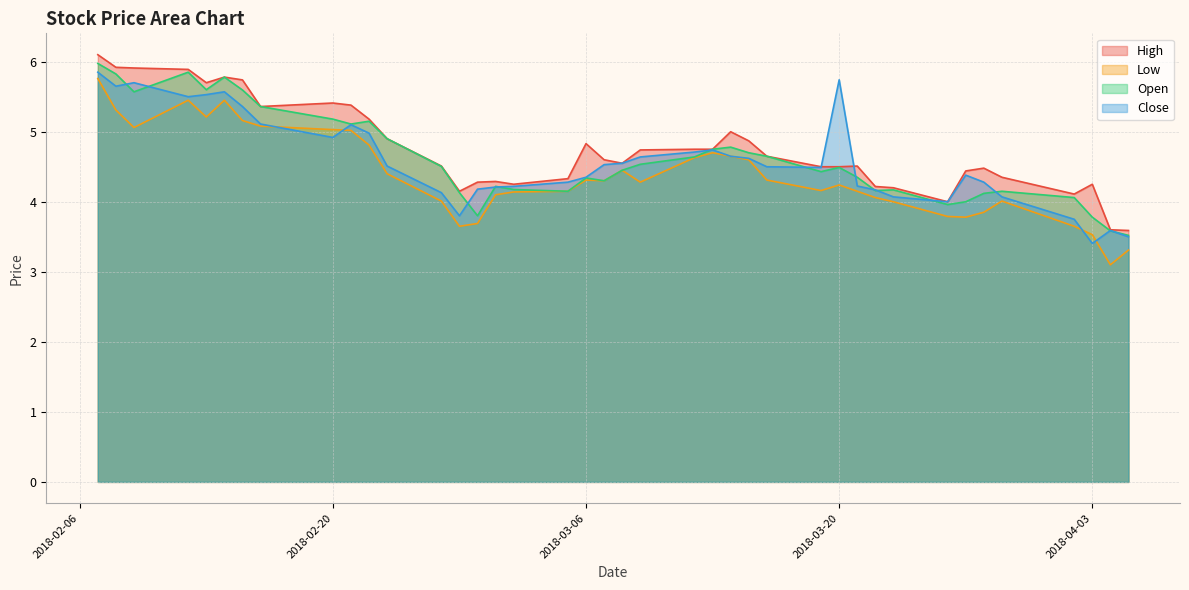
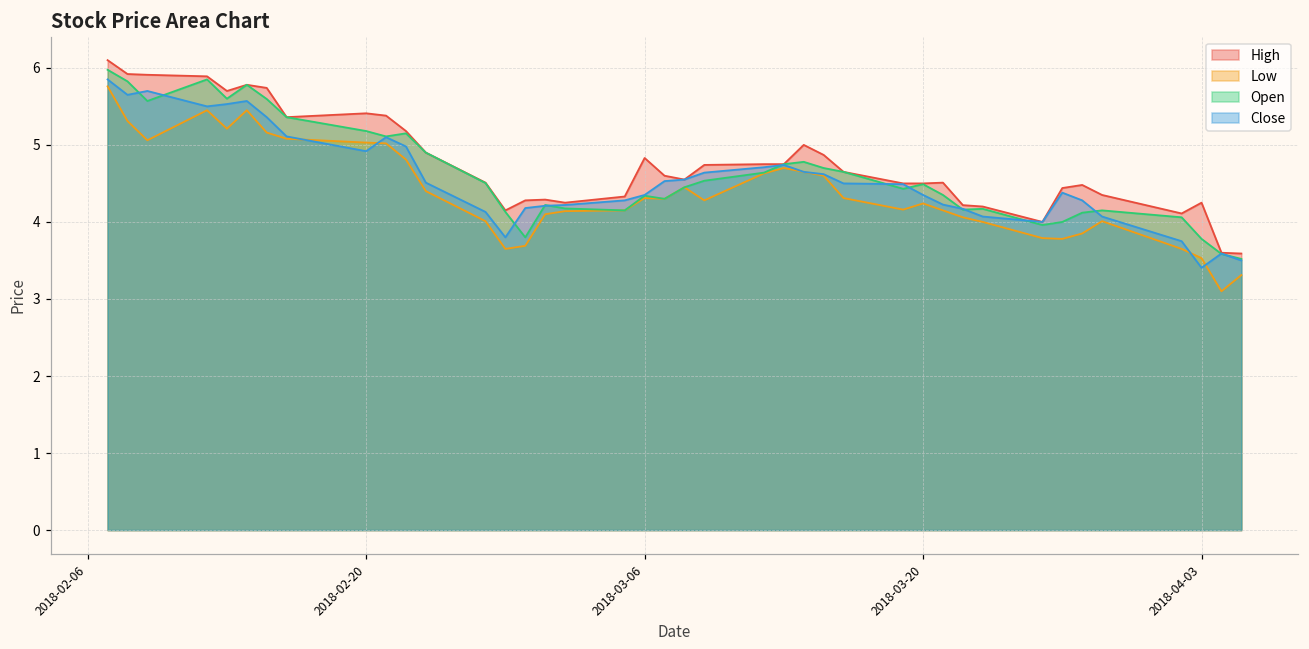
Close, 2018-03-20: 5.7 -> 4.3
